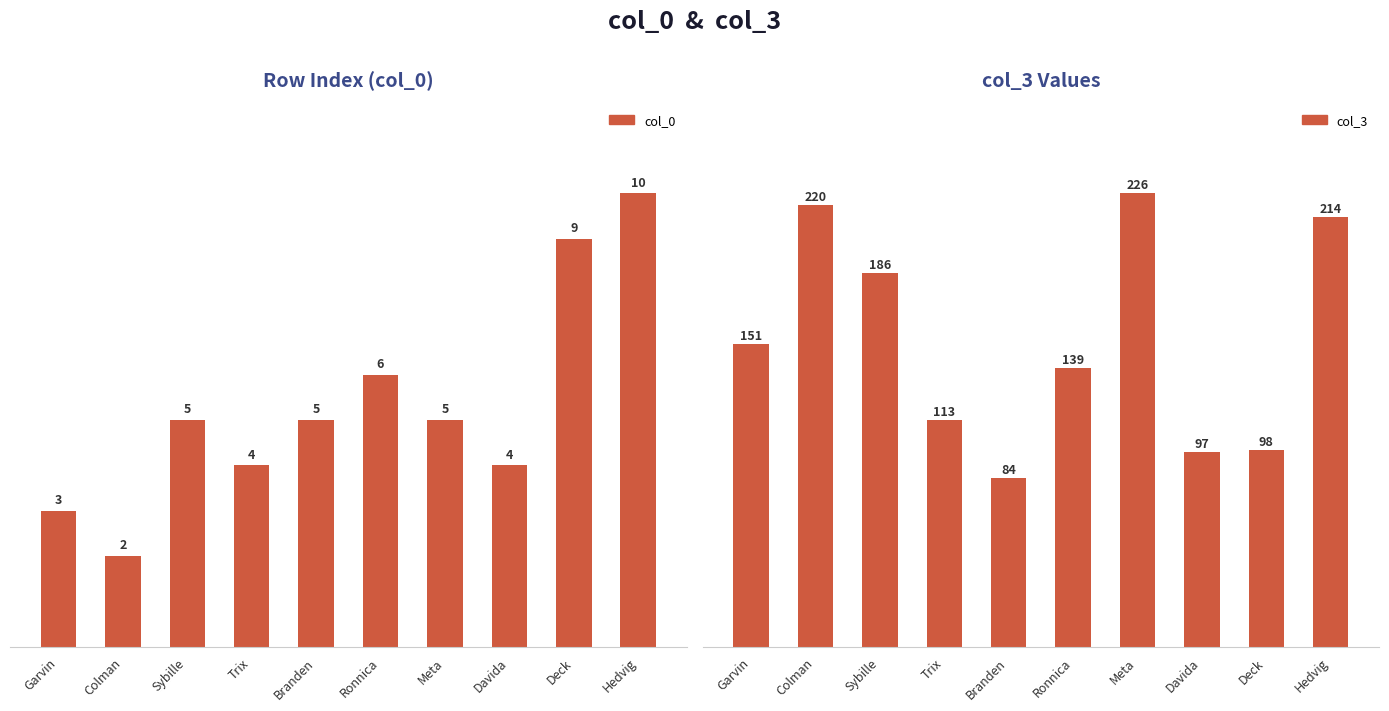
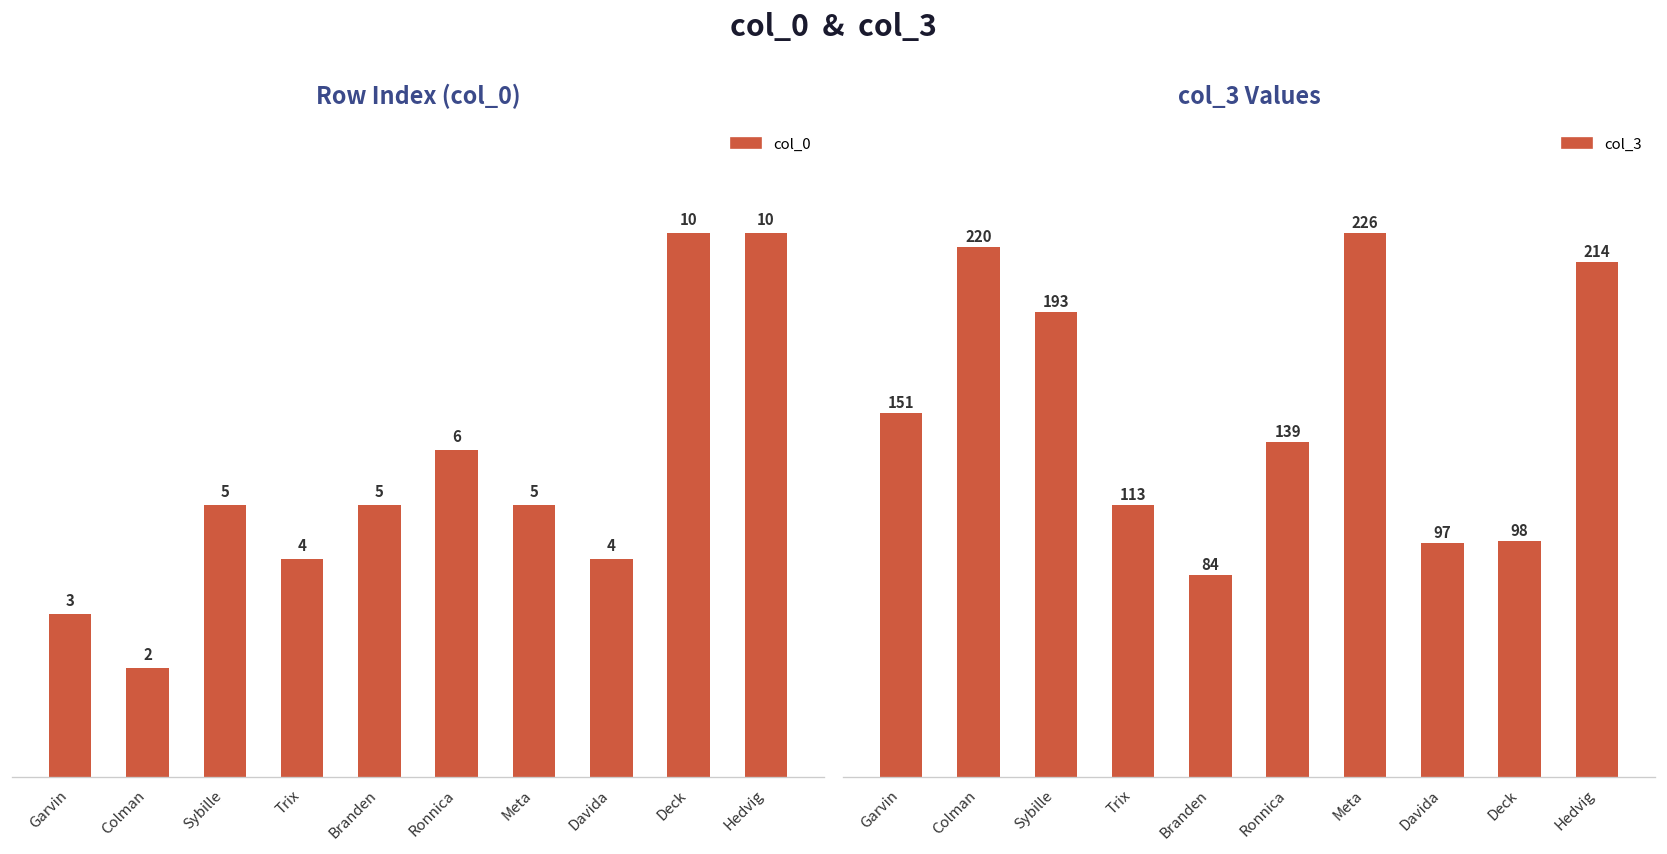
Row Index (col_0), Deck: 9 -> 10
col_3 Values, Sybille: 186 -> 193
